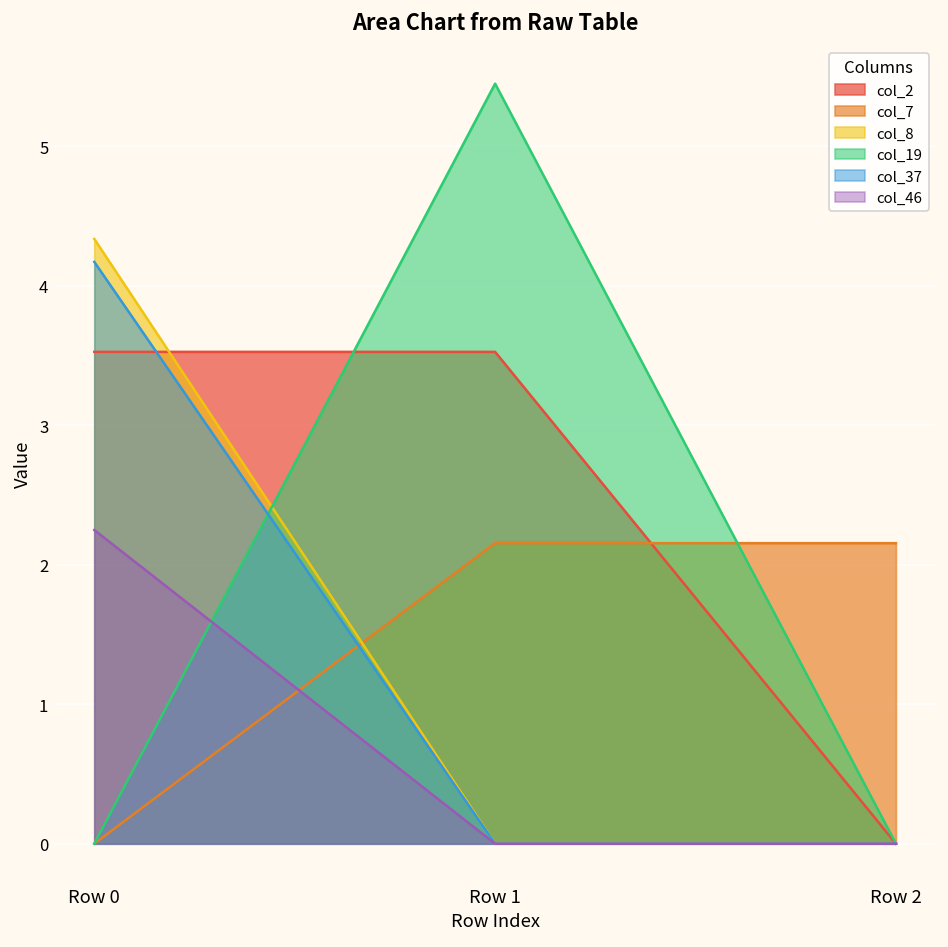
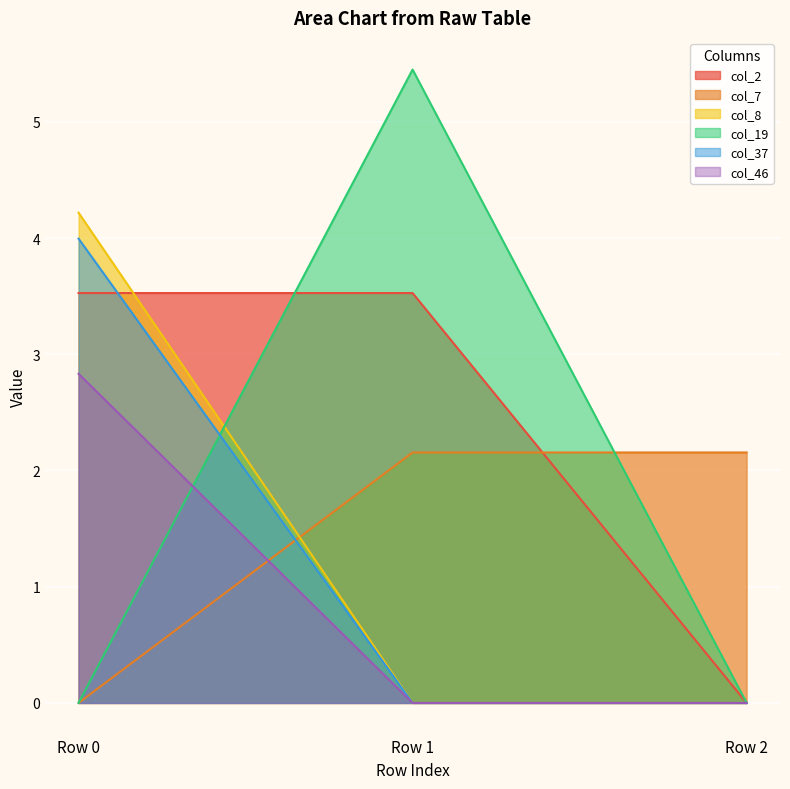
col_8, Row 0: 4.34 -> 4.22
col_37, Row 0: 4.17 -> 3.99
col_46, Row 0: 2.25 -> 2.83
